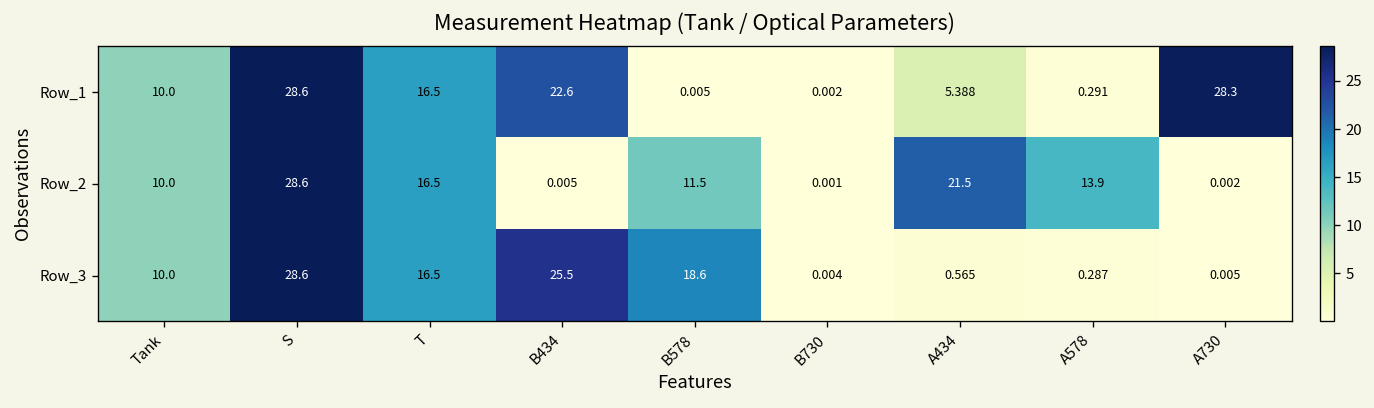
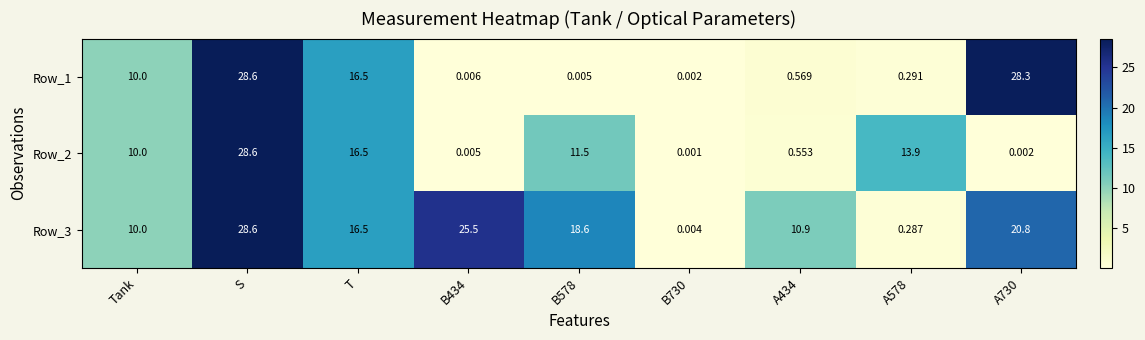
Row_1, B434: 22.6 -> 0.006
Row_1, A434: 5.388 -> 0.569
Row_2, A434: 21.5 -> 0.553
Row_3, A434: 0.565 -> 10.9
Row_3, A730: 0.005 -> 20.8
